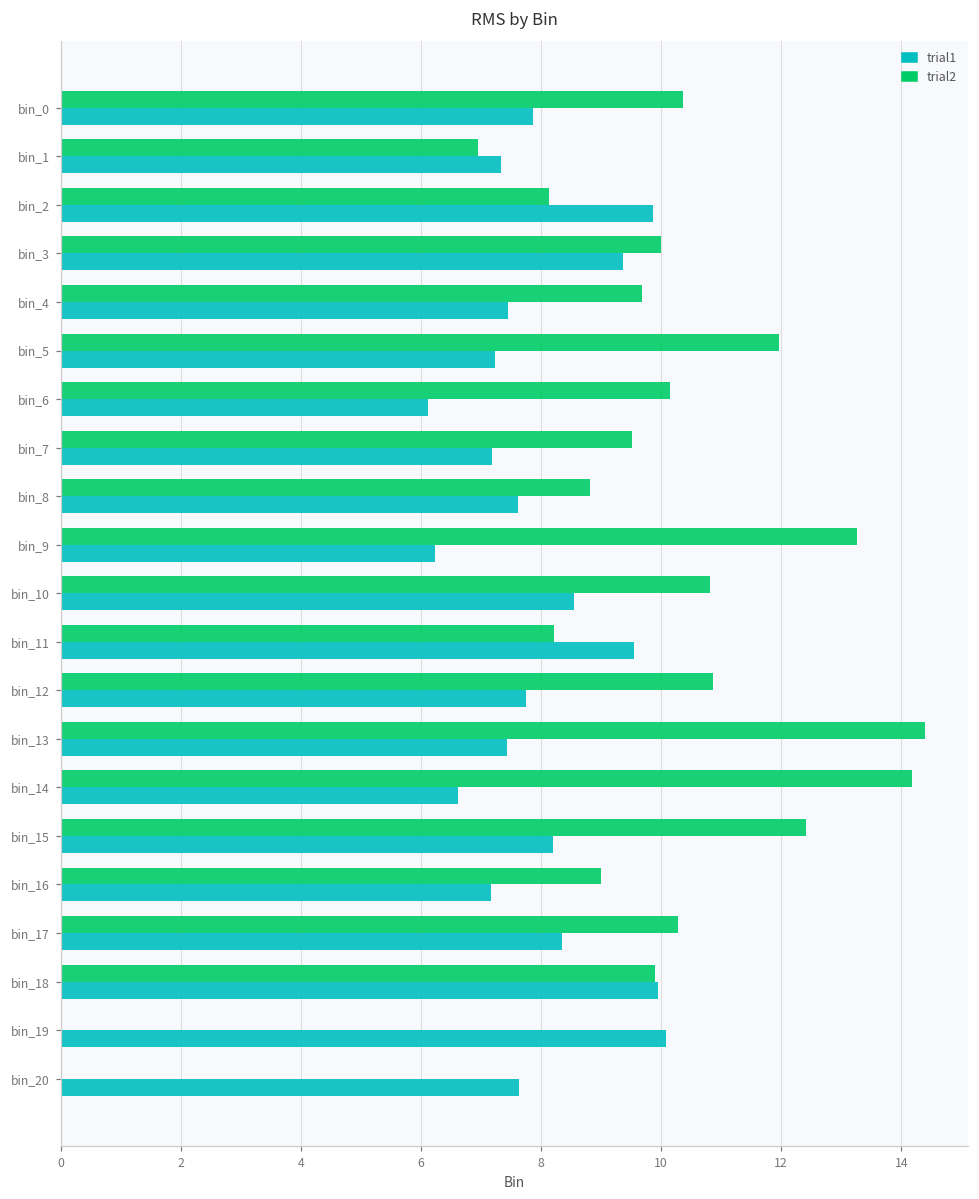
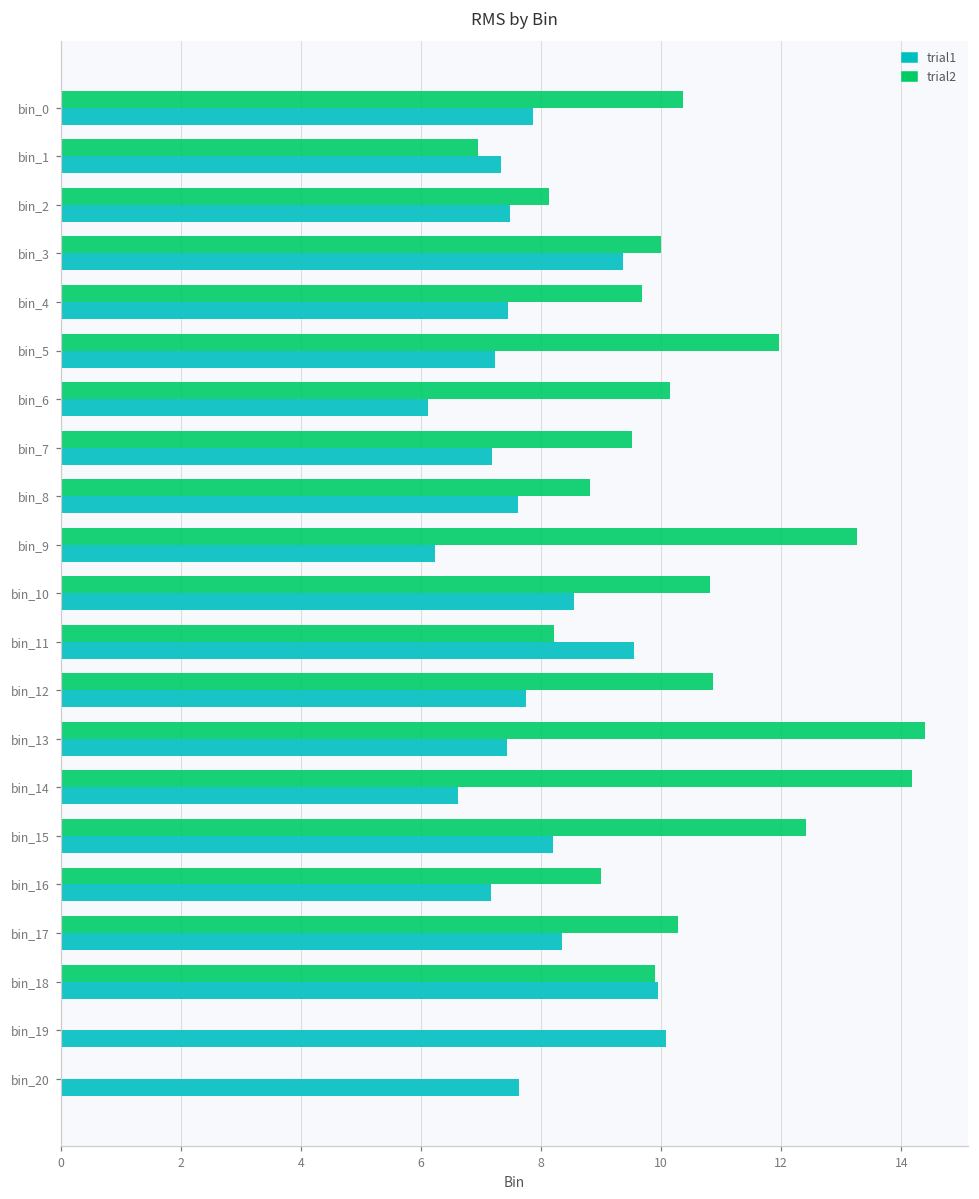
trial1, bin_2: 9.9 -> 7.5
